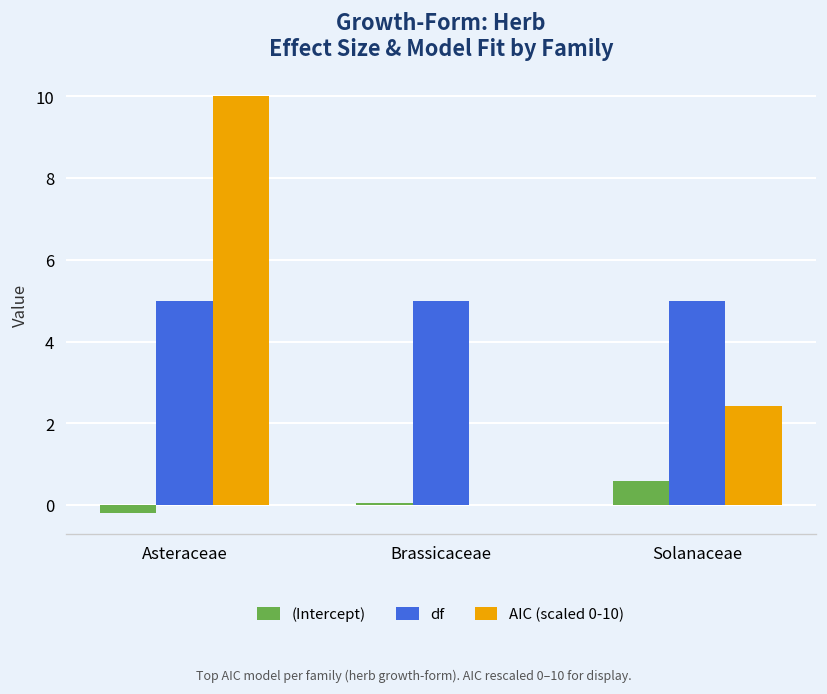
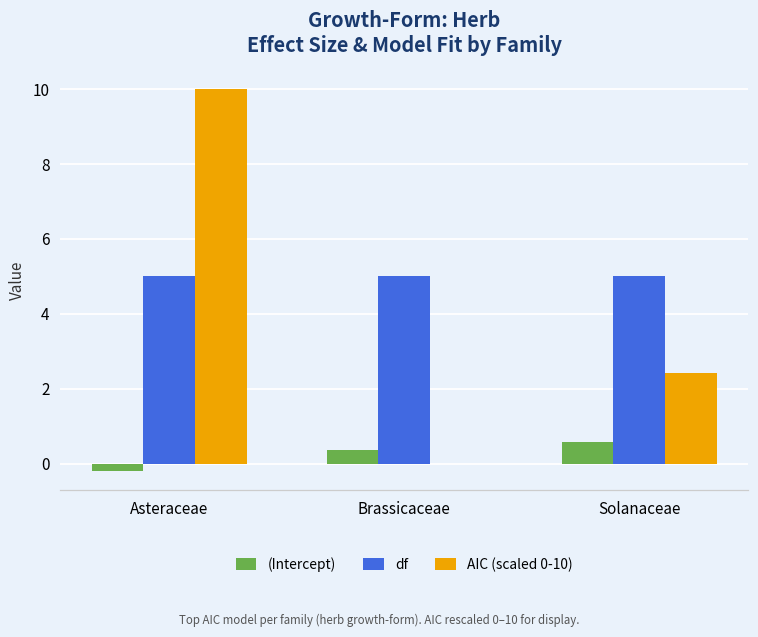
(Intercept), Brassicaceae: 0.0 -> 0.4
